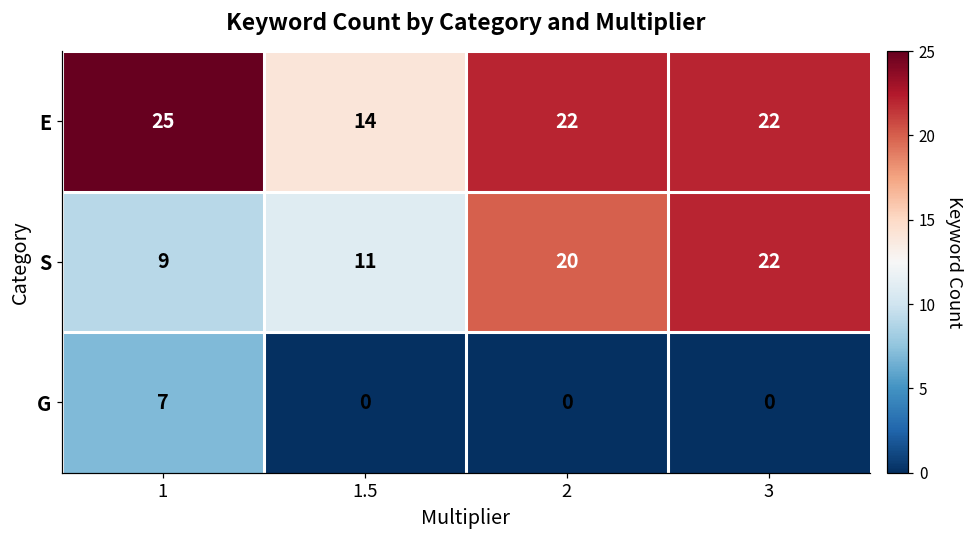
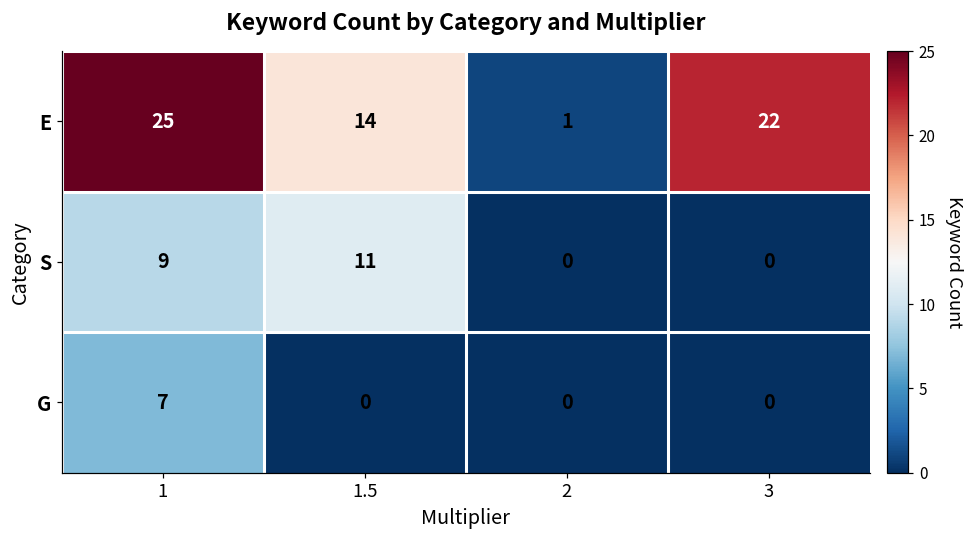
E, 2: 22 -> 1
S, 2: 20 -> 0
S, 3: 22 -> 0
